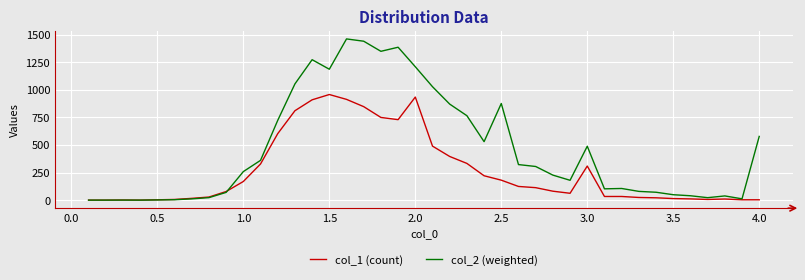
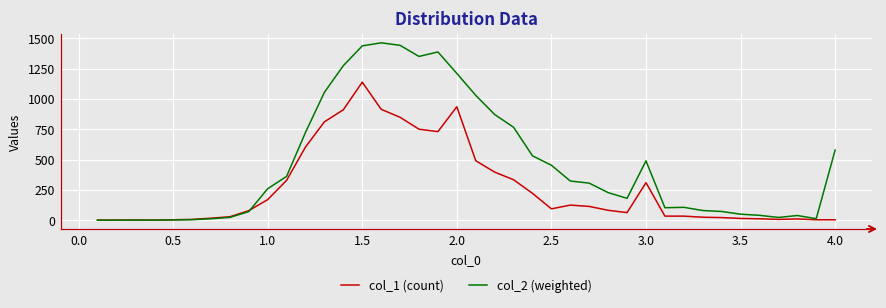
col_1 (count), 1.5: 960 -> 1140
col_2 (weighted), 1.5: 1190 -> 1440
col_1 (count), 2.5: 180 -> 90
col_2 (weighted), 2.5: 880 -> 450
